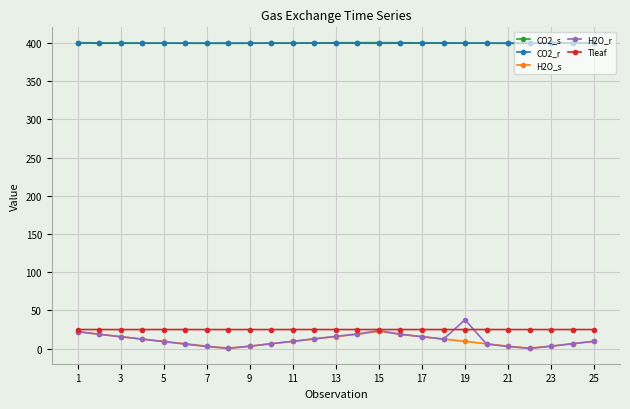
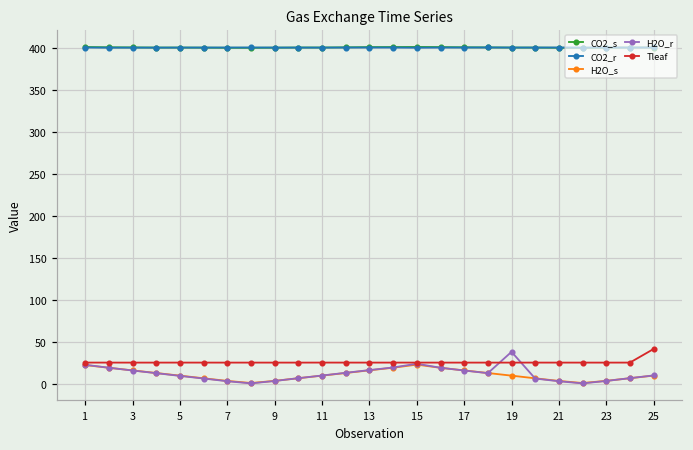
Tleaf, 25: 20 -> 40
